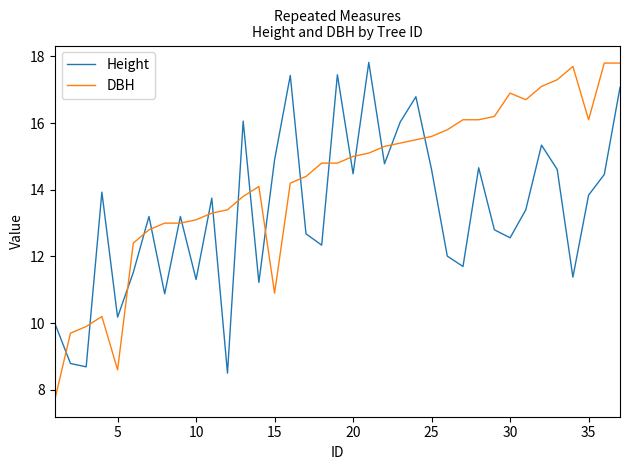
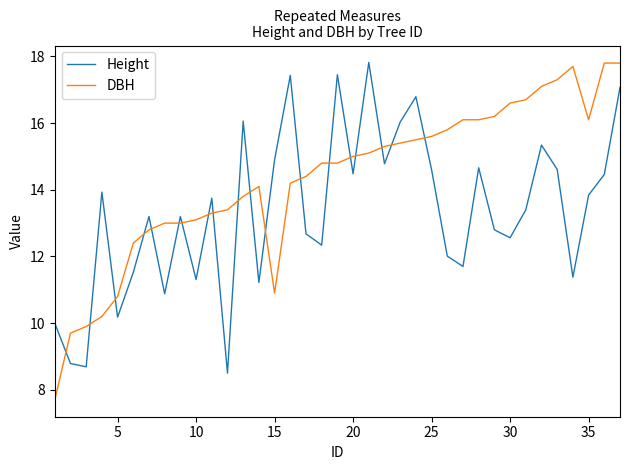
DBH, 5: 8.6 -> 10.8
DBH, 30: 16.9 -> 16.6
